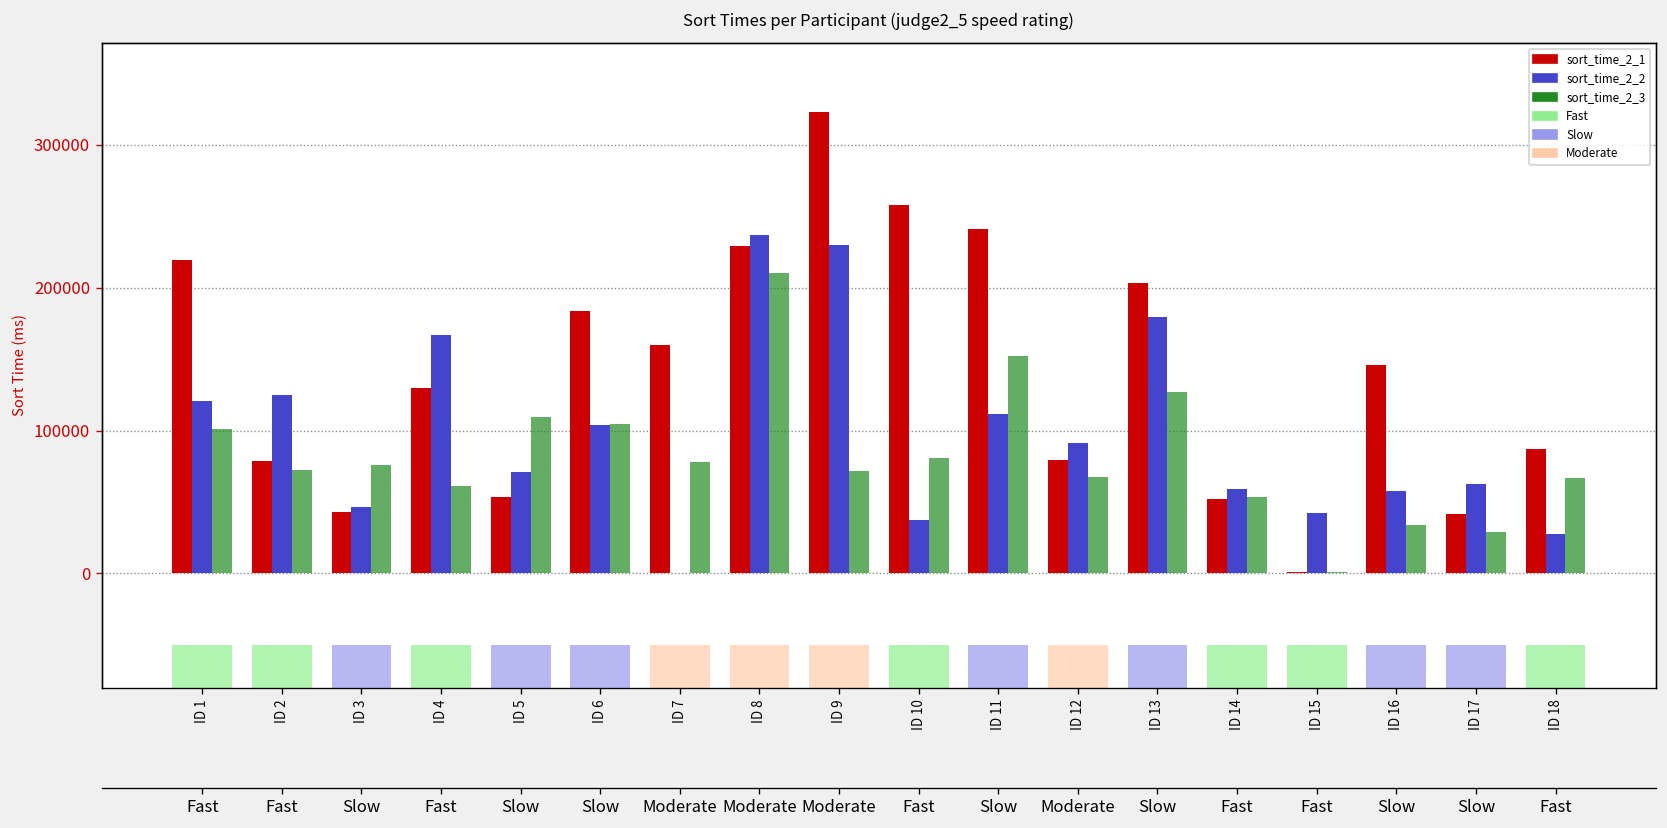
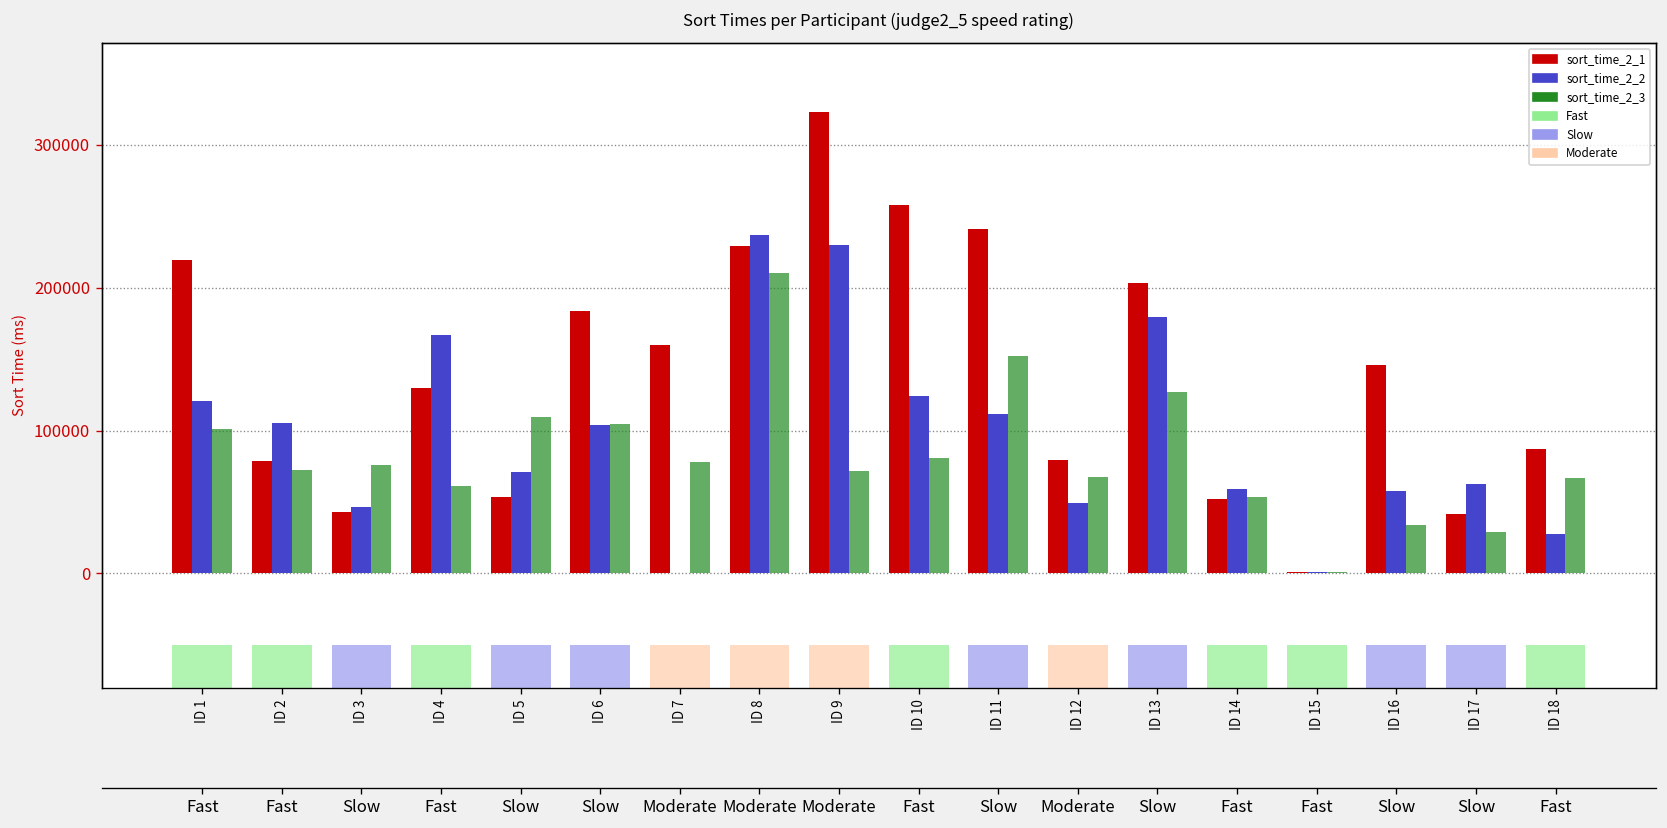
sort_time_2_2, ID 2: 125000 -> 105000
sort_time_2_2, ID 10: 37000 -> 124000
sort_time_2_2, ID 12: 91000 -> 49000
sort_time_2_2, ID 15: 42000 -> 1000
